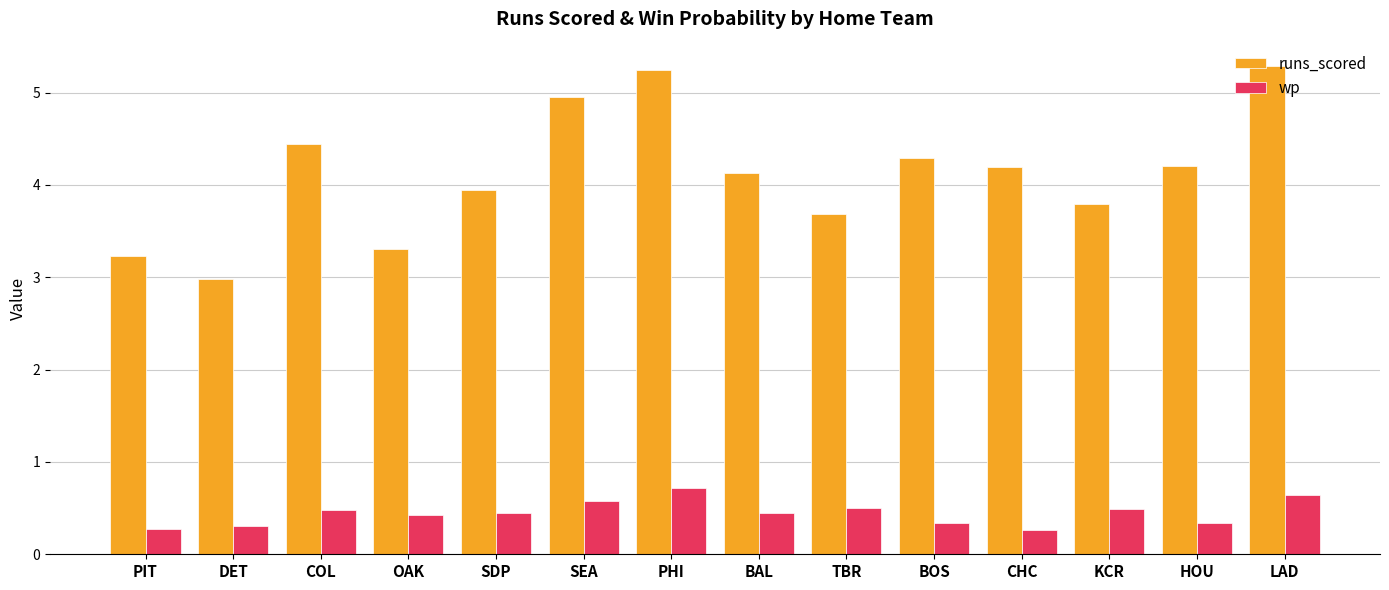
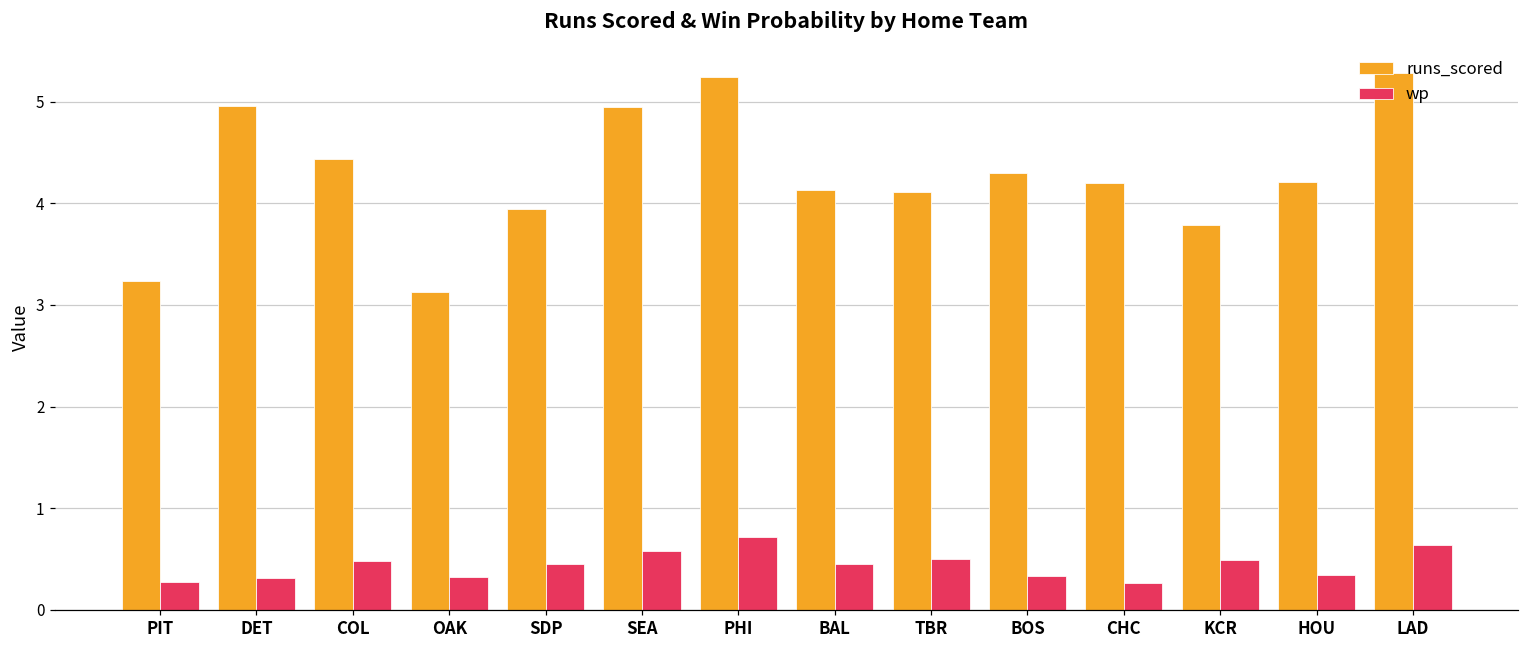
runs_scored, DET: 3.0 -> 5.0
runs_scored, OAK: 3.3 -> 3.1
wp, OAK: 0.4 -> 0.3
runs_scored, TBR: 3.7 -> 4.1
